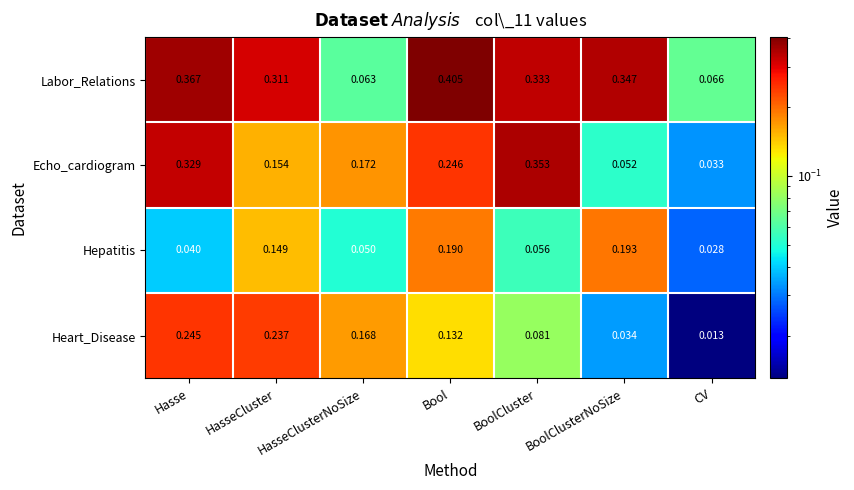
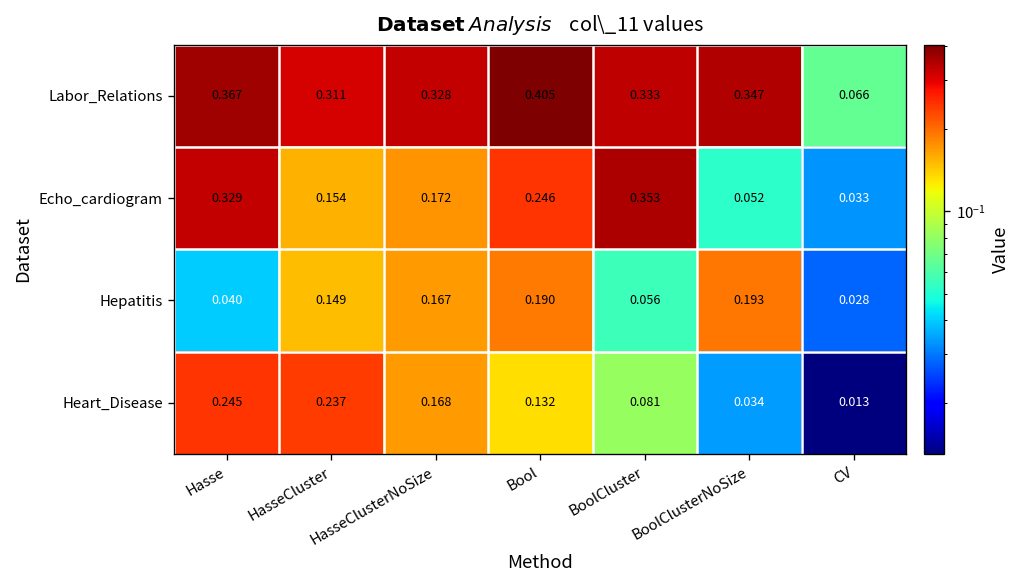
Labor_Relations, HasseClusterNoSize: 0.063 -> 0.328
Hepatitis, HasseClusterNoSize: 0.050 -> 0.167
